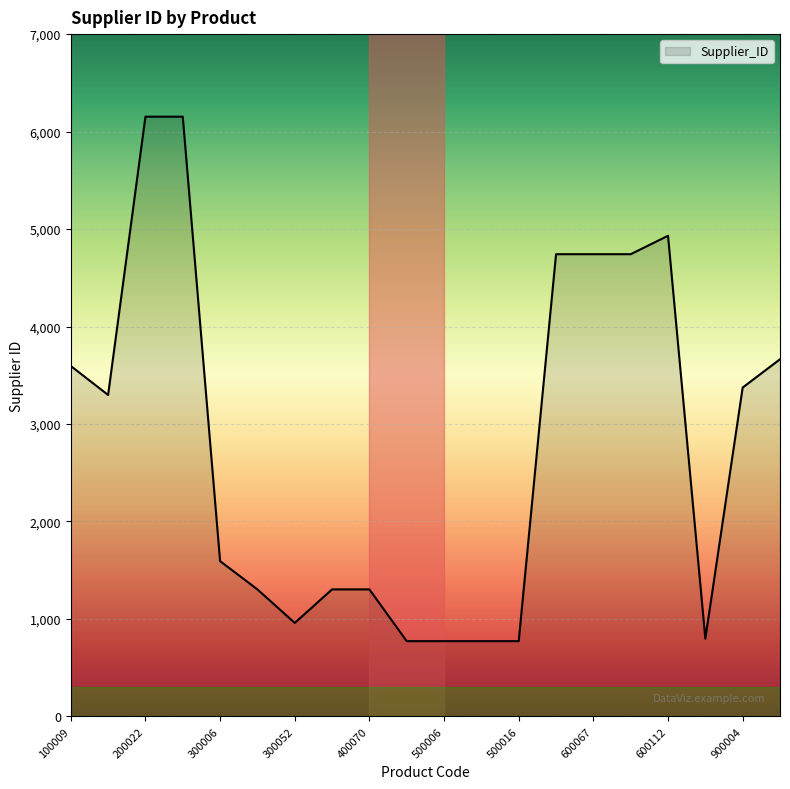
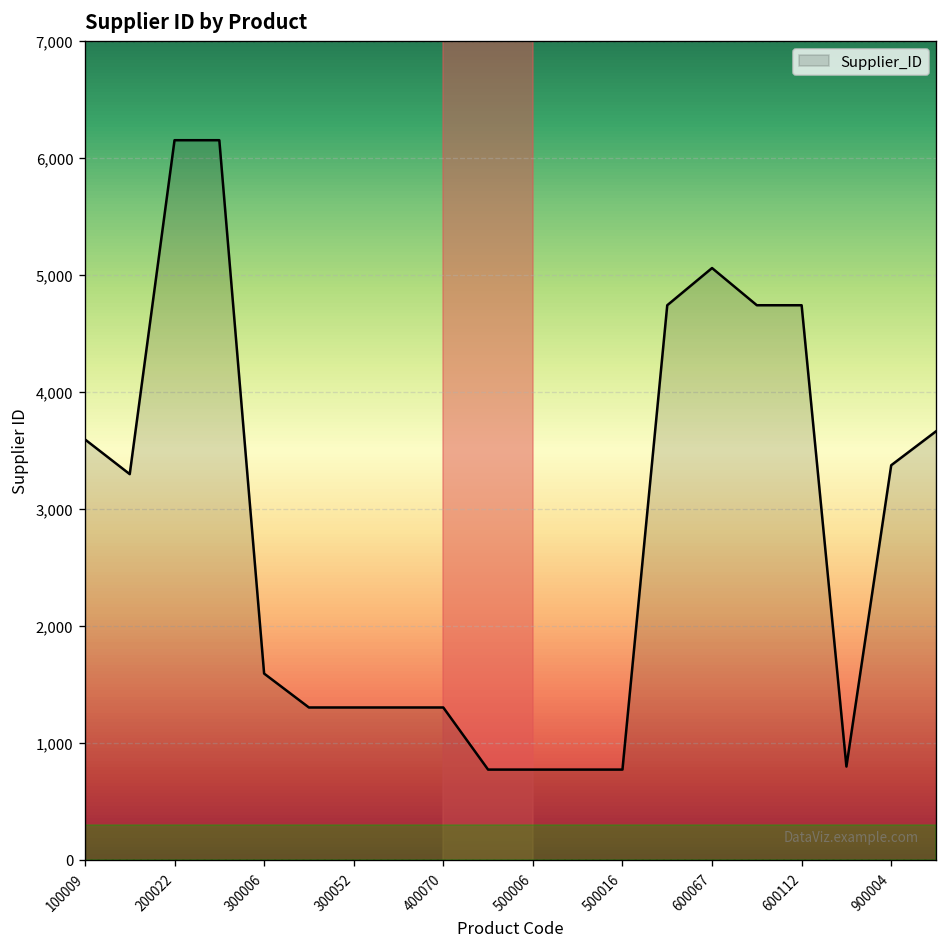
300052: 1,000 -> 1,300
600067: 4,700 -> 5,100
600112: 4,900 -> 4,700
